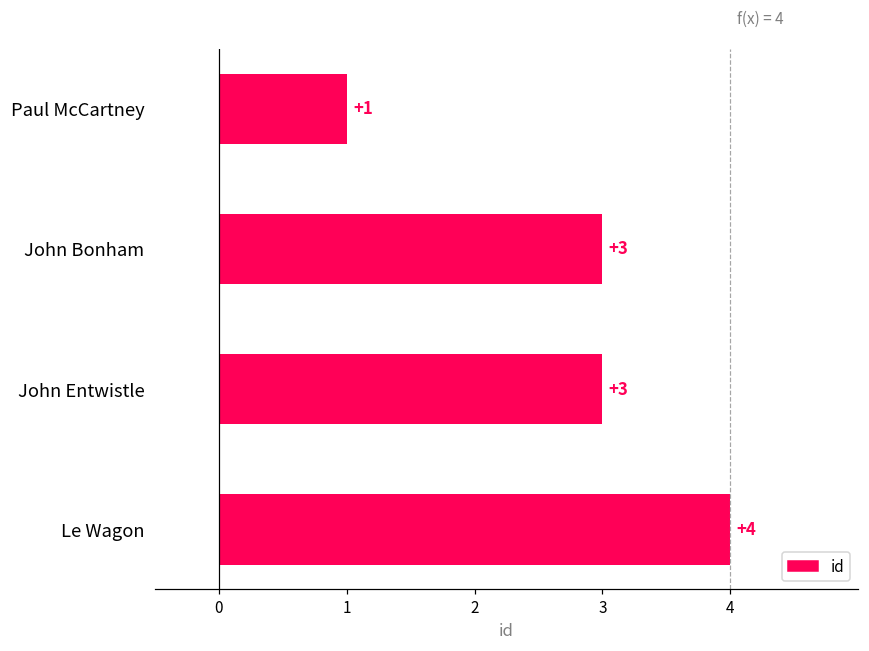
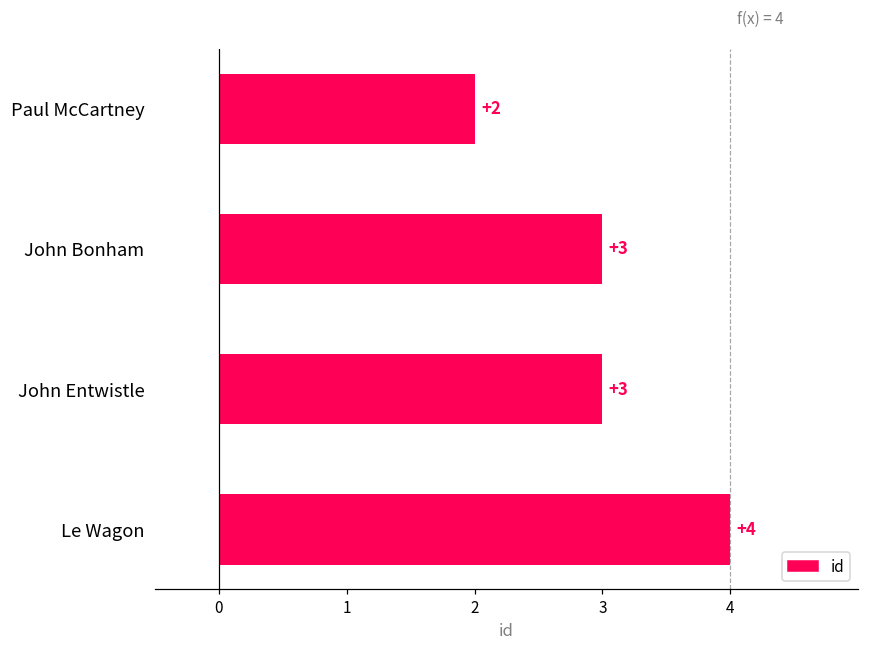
Paul McCartney: +1 -> +2
